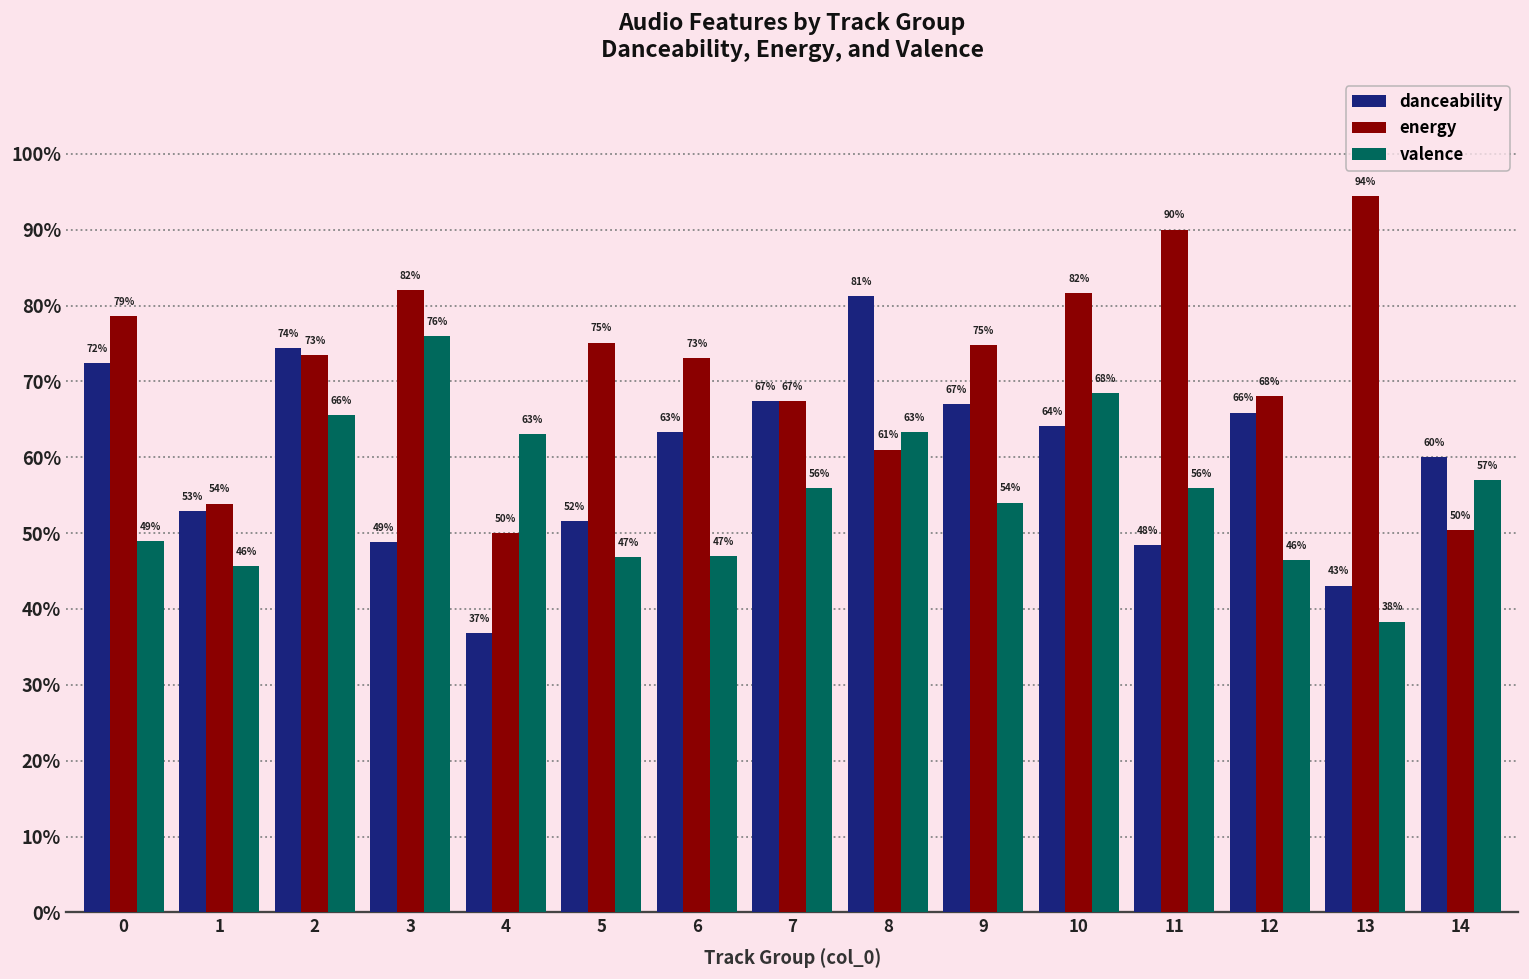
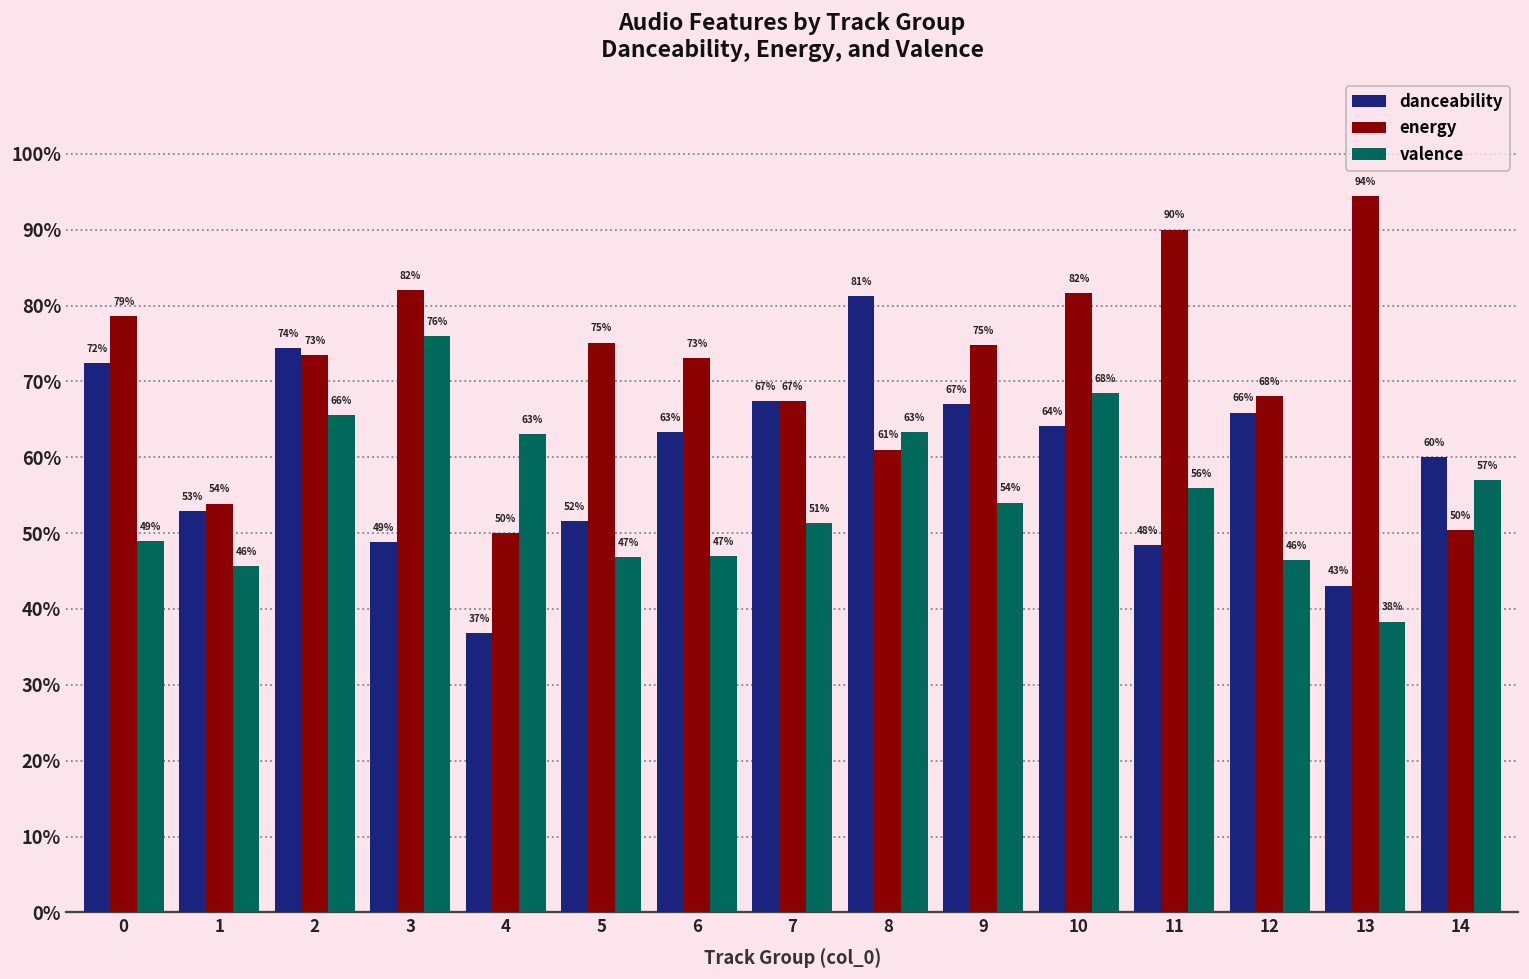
valence, 7: 56% -> 51%
